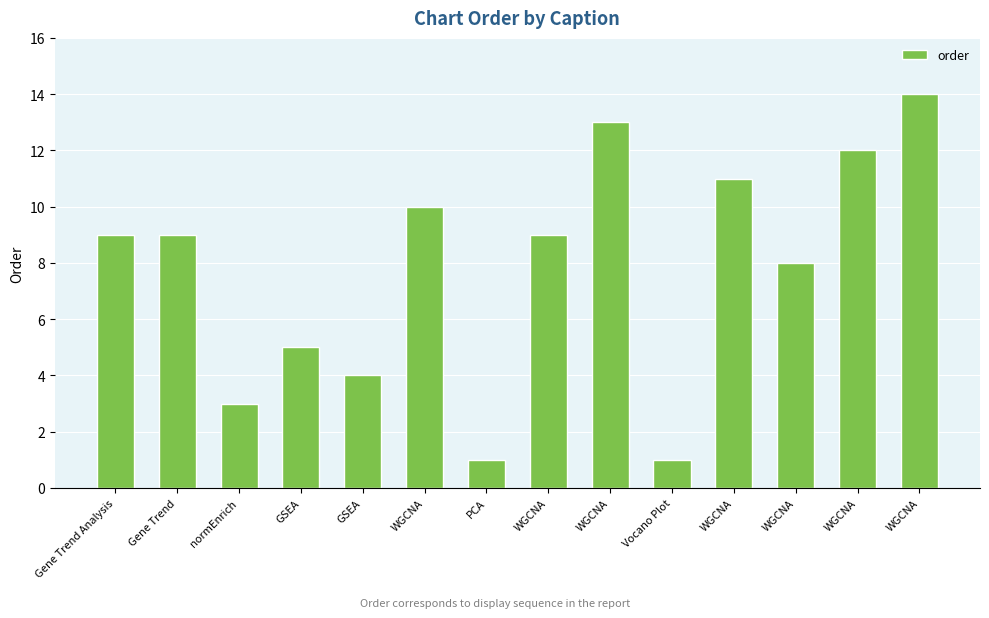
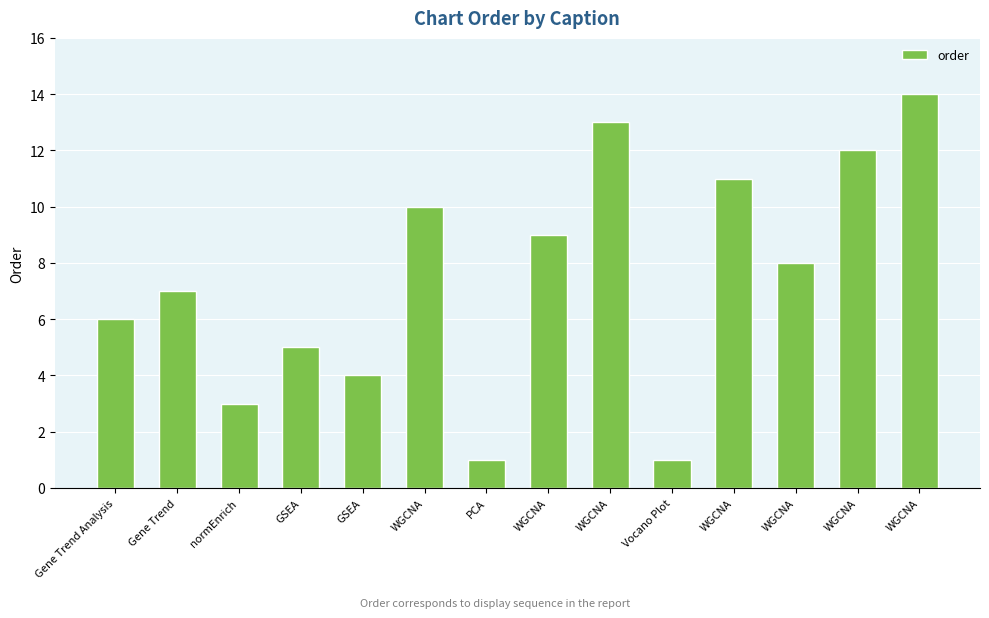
Gene Trend Analysis: 9 -> 6
Gene Trend: 9 -> 7
